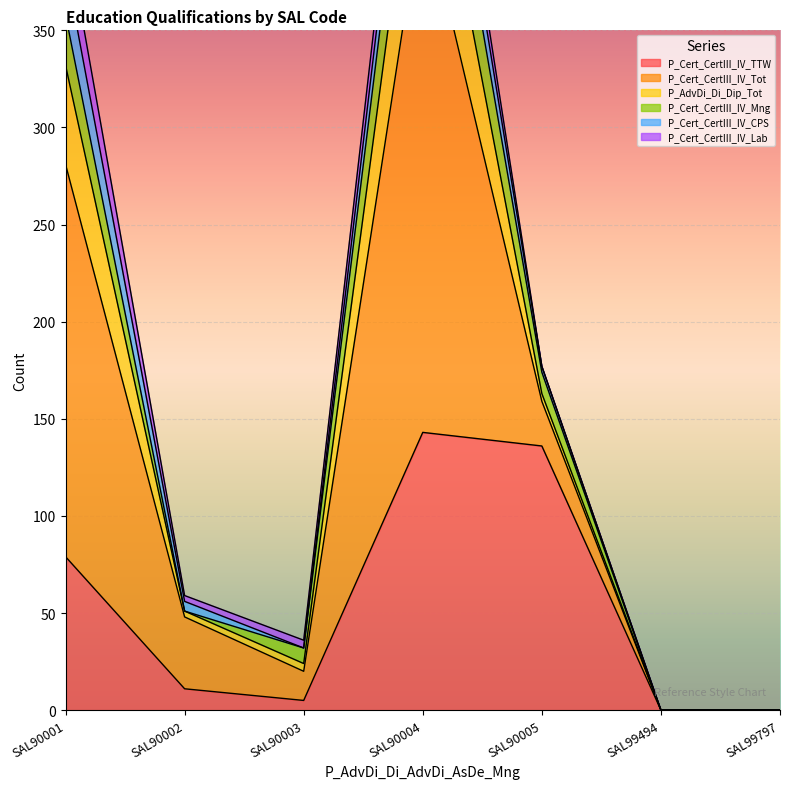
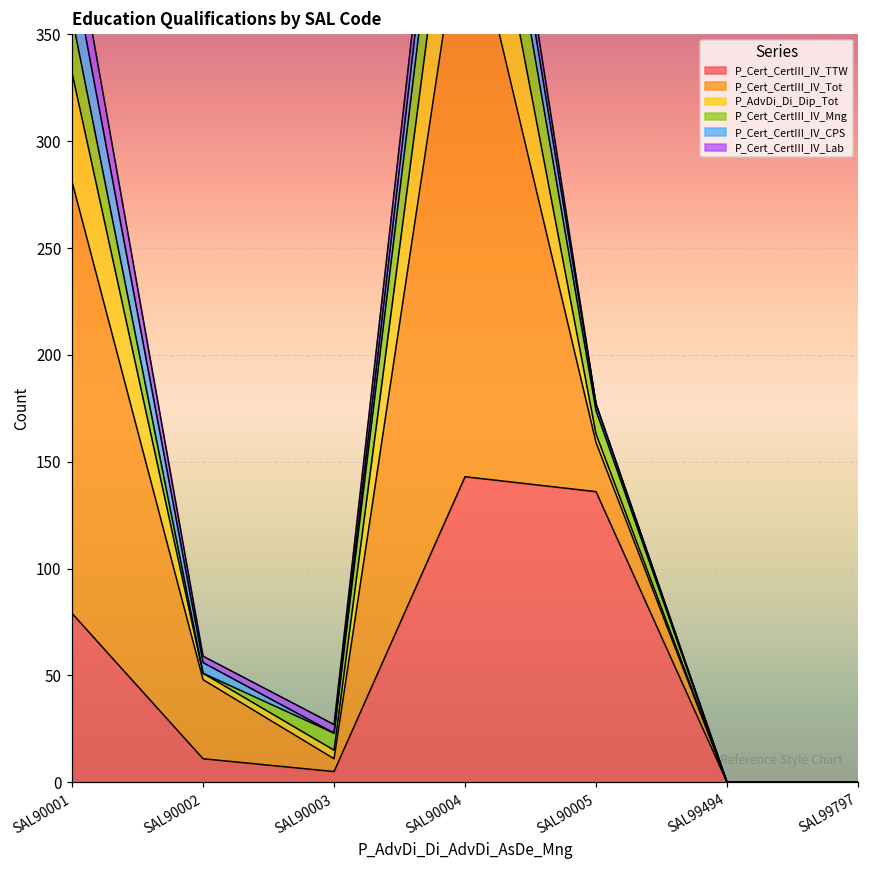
P_Cert_CertIII_IV_Tot, SAL90003: 15 -> 6
